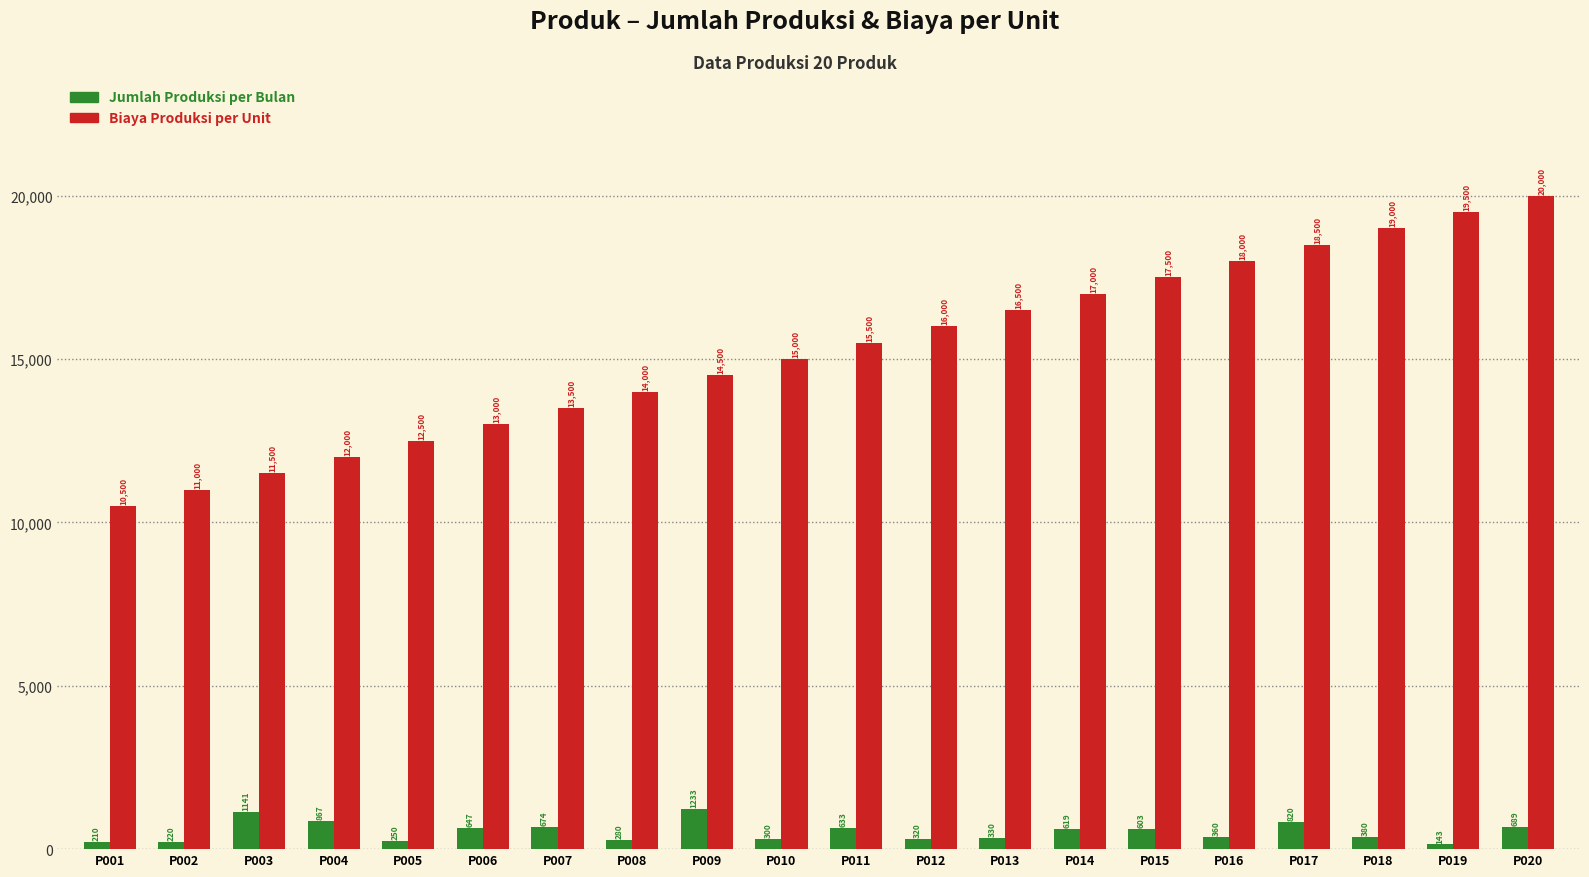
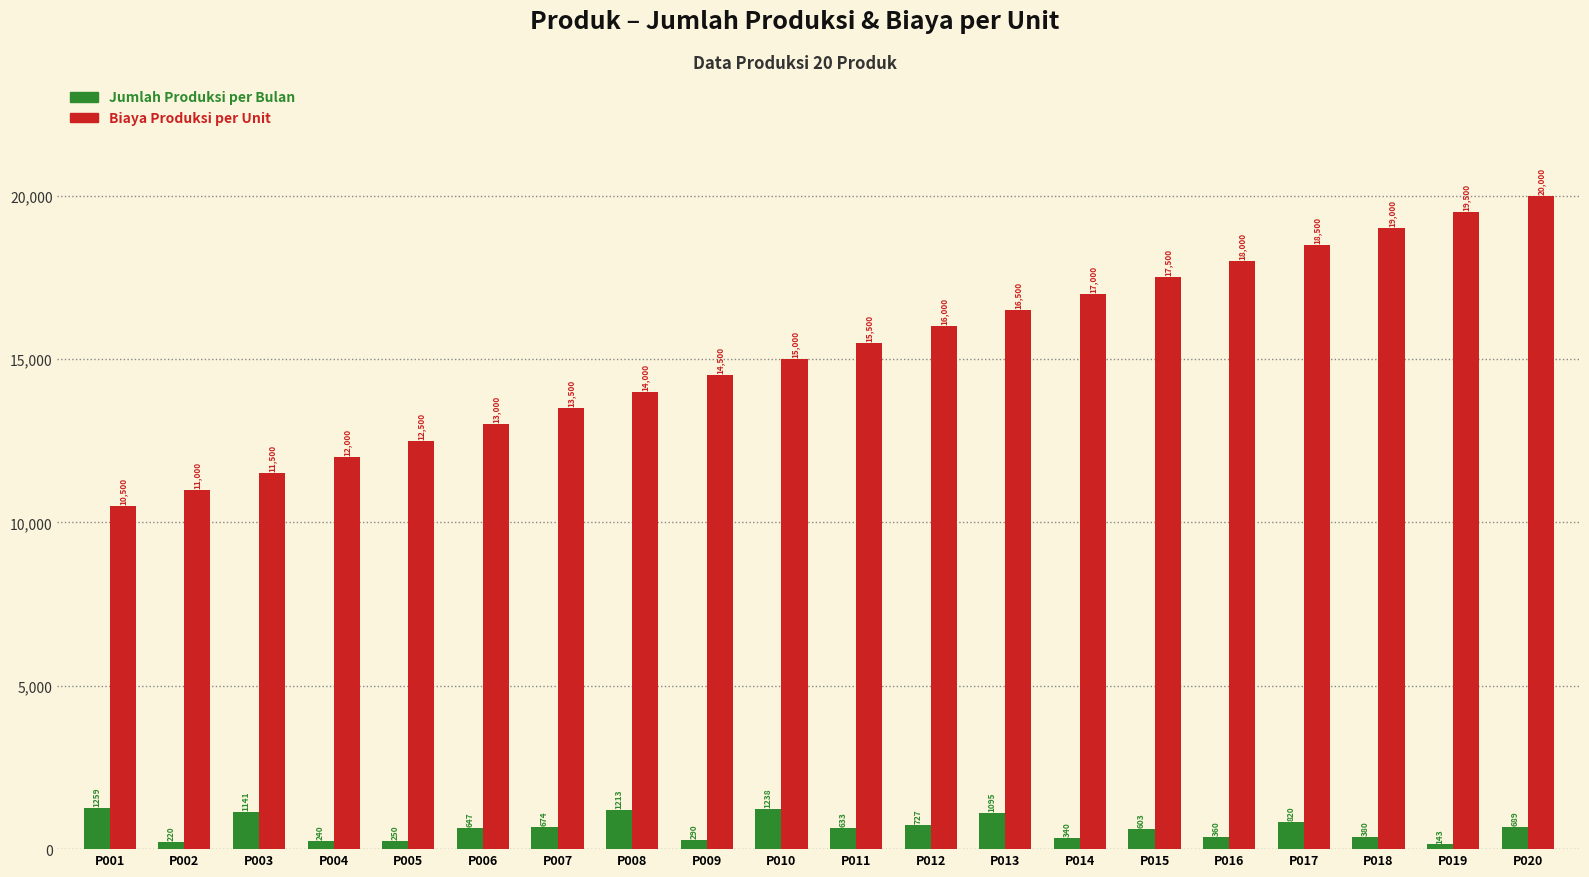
Jumlah Produksi per Bulan, P001: 210 -> 1259
Jumlah Produksi per Bulan, P004: 867 -> 240
Jumlah Produksi per Bulan, P008: 280 -> 1213
Jumlah Produksi per Bulan, P009: 1233 -> 290
Jumlah Produksi per Bulan, P010: 300 -> 1238
Jumlah Produksi per Bulan, P012: 320 -> 727
Jumlah Produksi per Bulan, P013: 330 -> 1095
Jumlah Produksi per Bulan, P014: 619 -> 340
